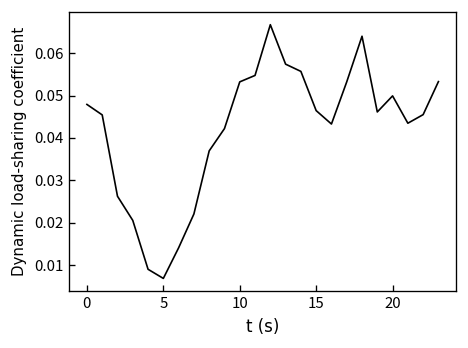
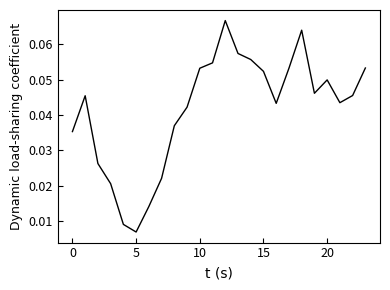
0: 0.048 -> 0.035
15: 0.046 -> 0.052
